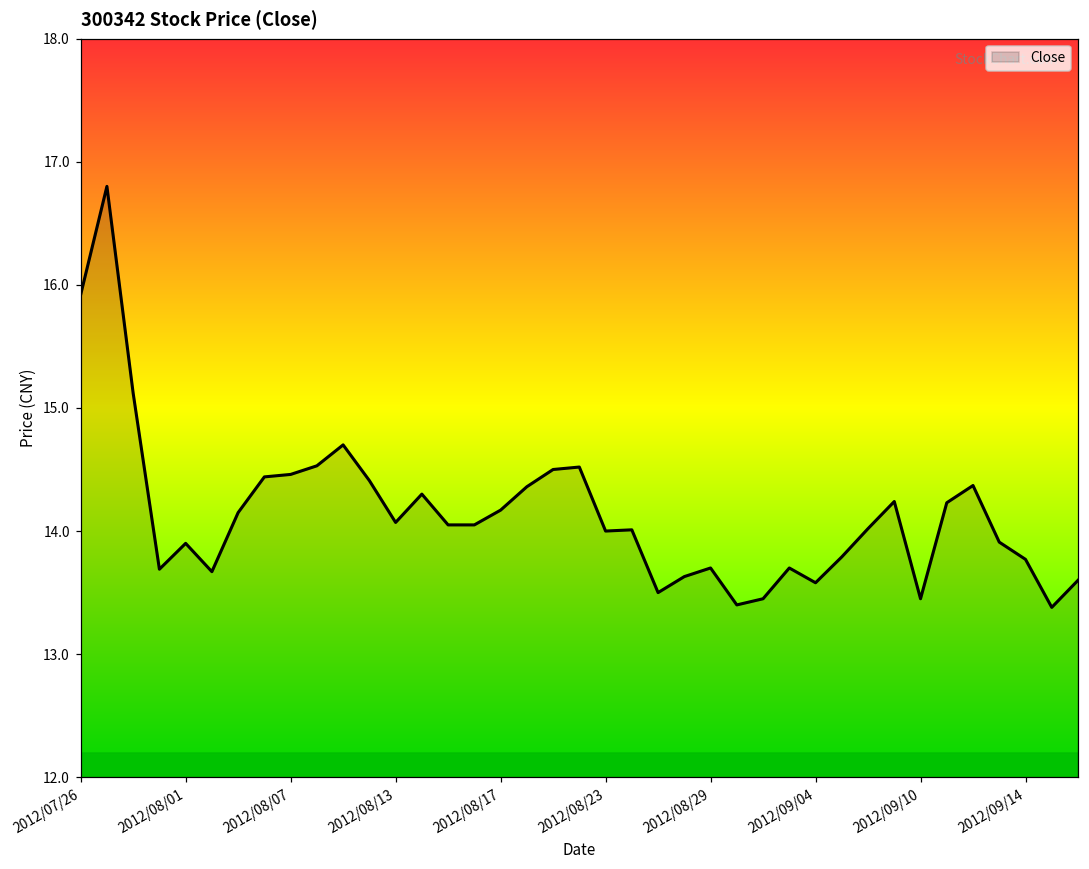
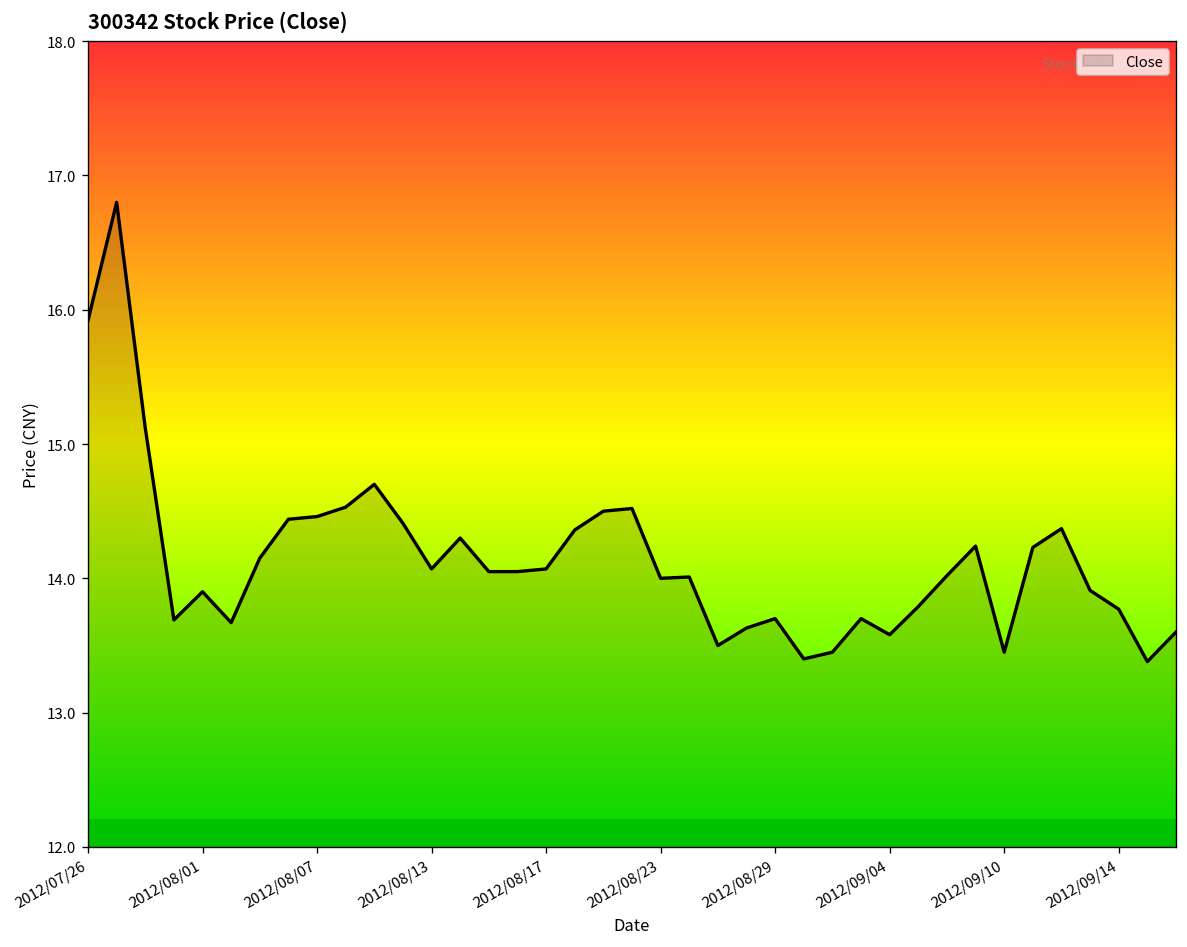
2012/08/17: 14.17 -> 14.07
